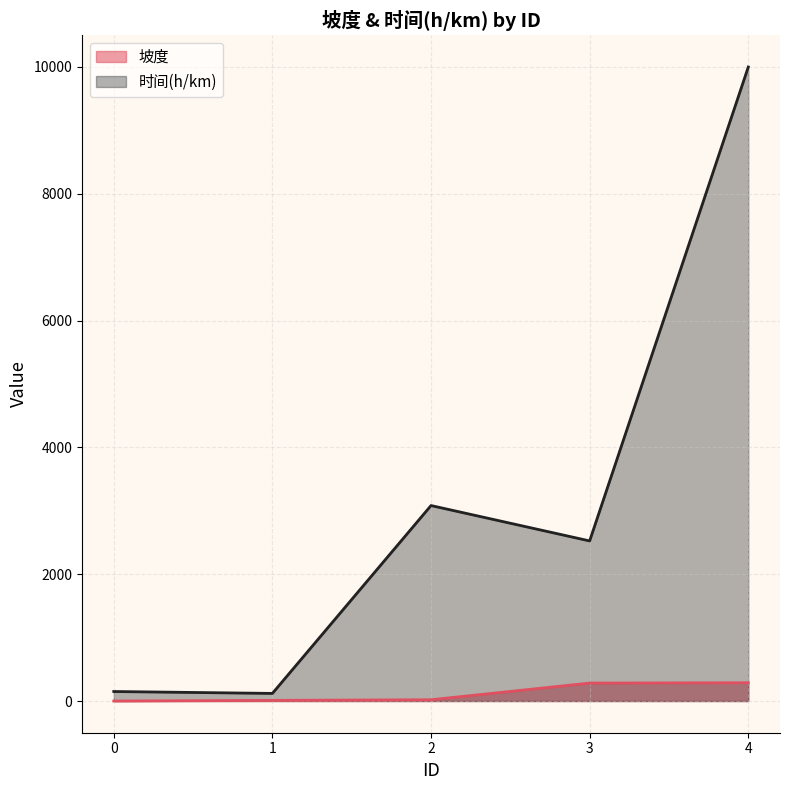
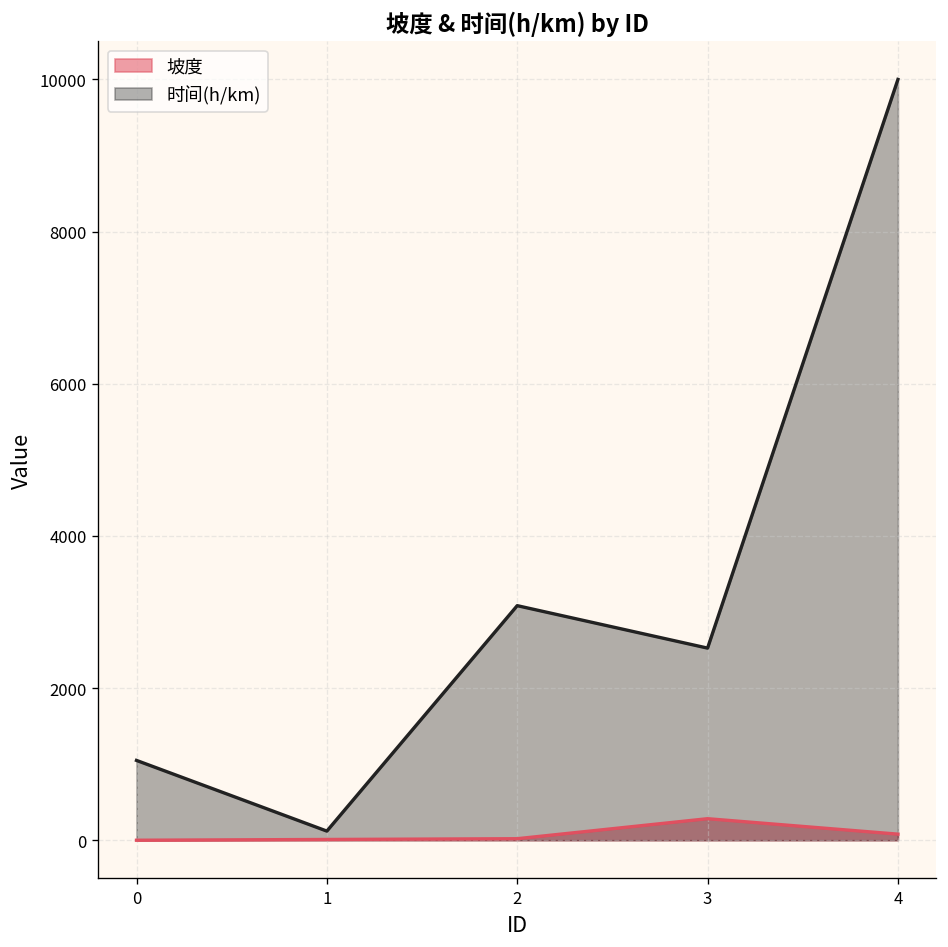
时间(h/km), 0: 200 -> 1000
坡度, 4: 300 -> 100
